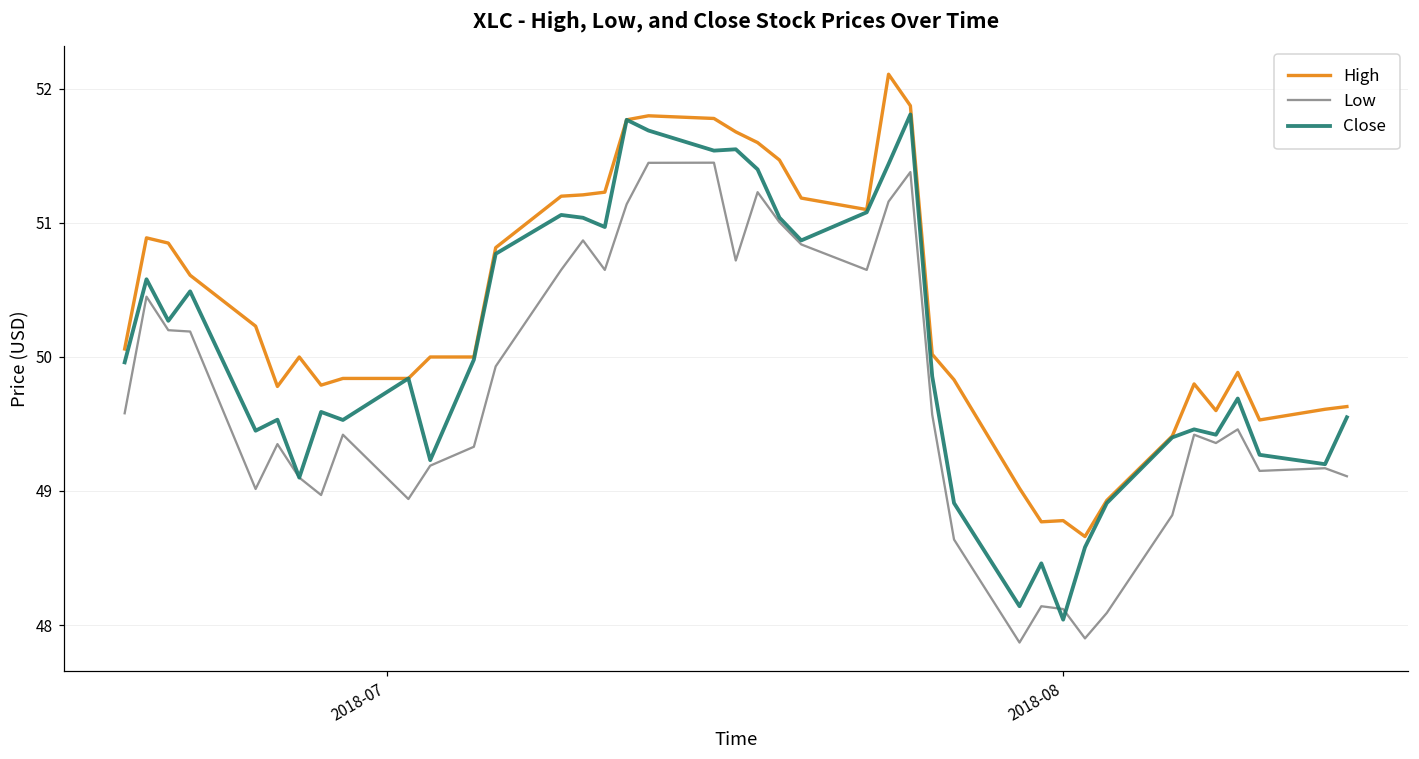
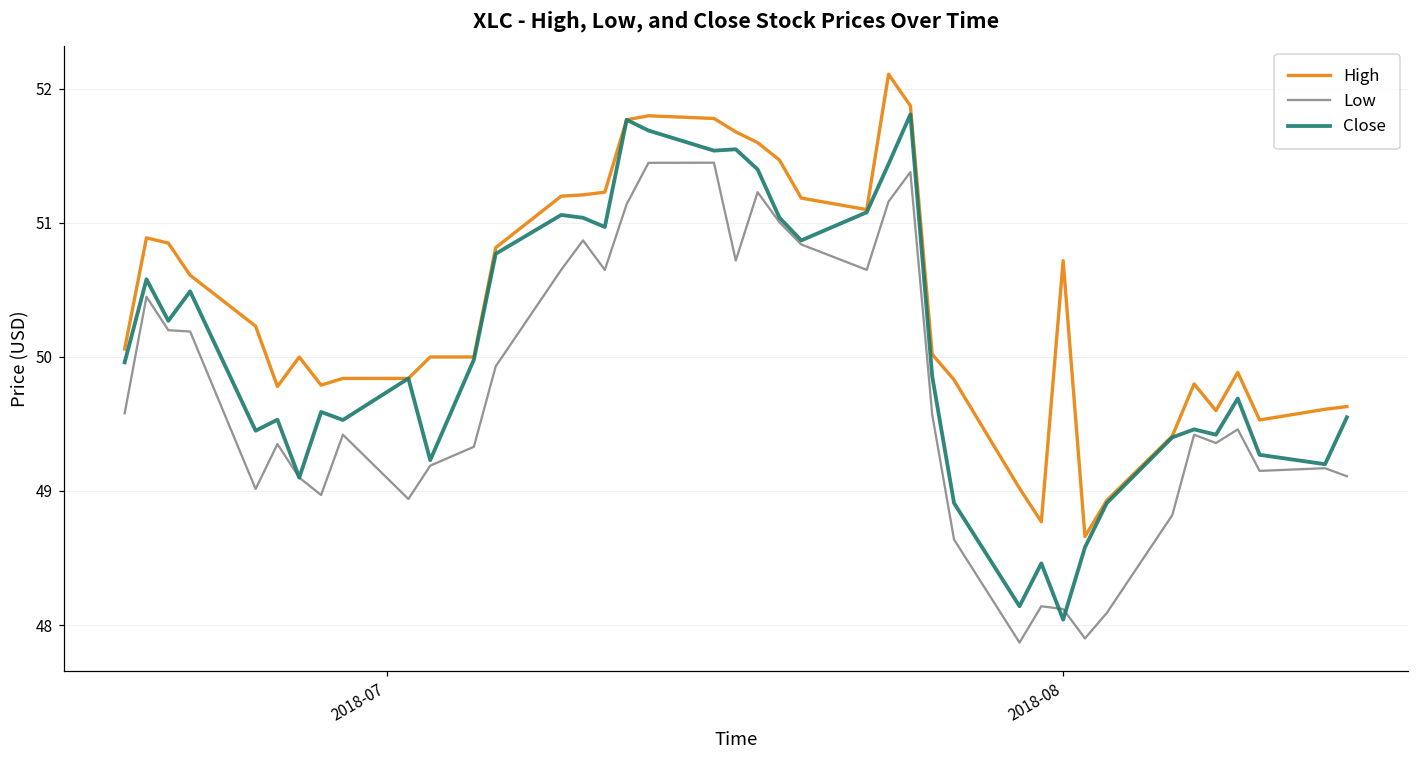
High, 2018-08: 48.78 -> 50.72
